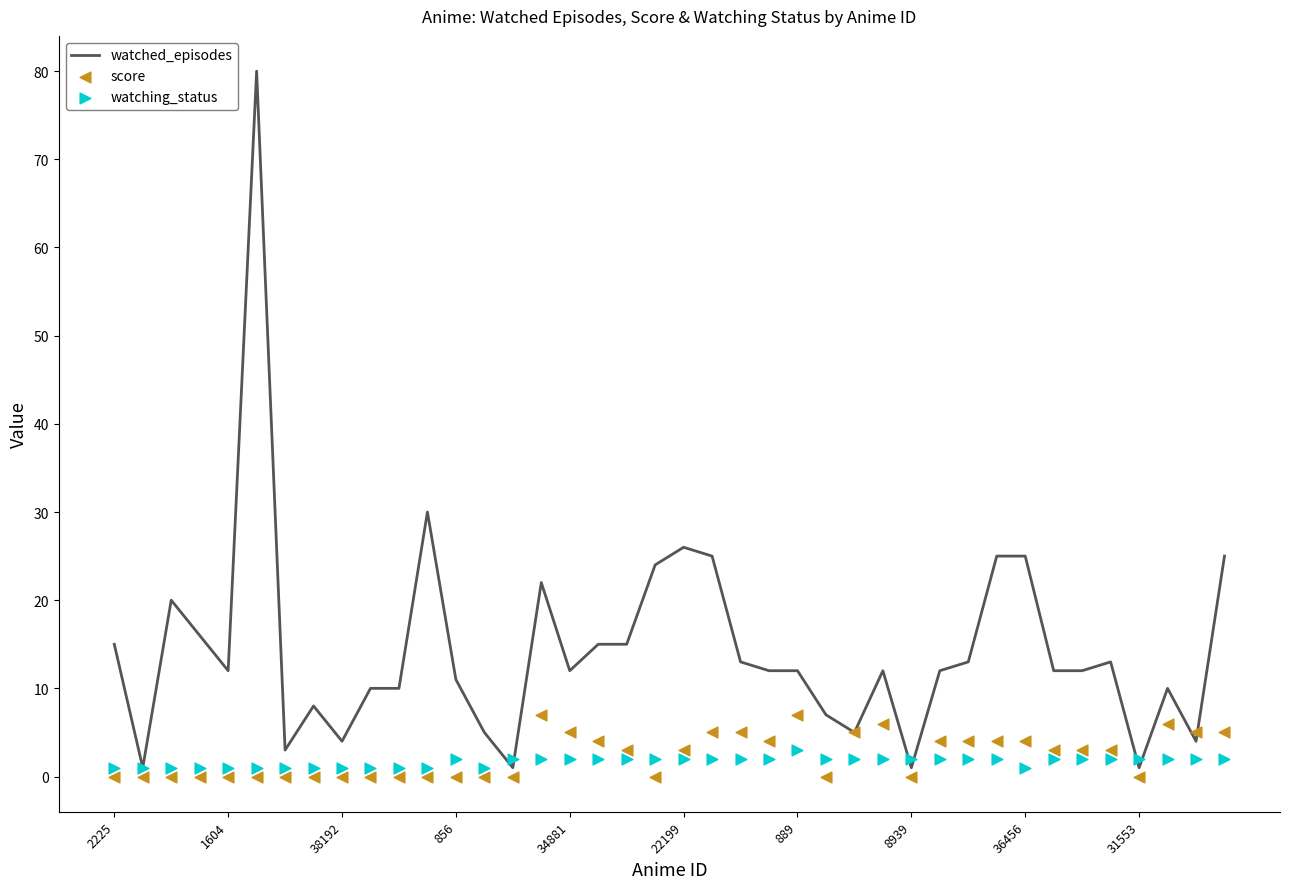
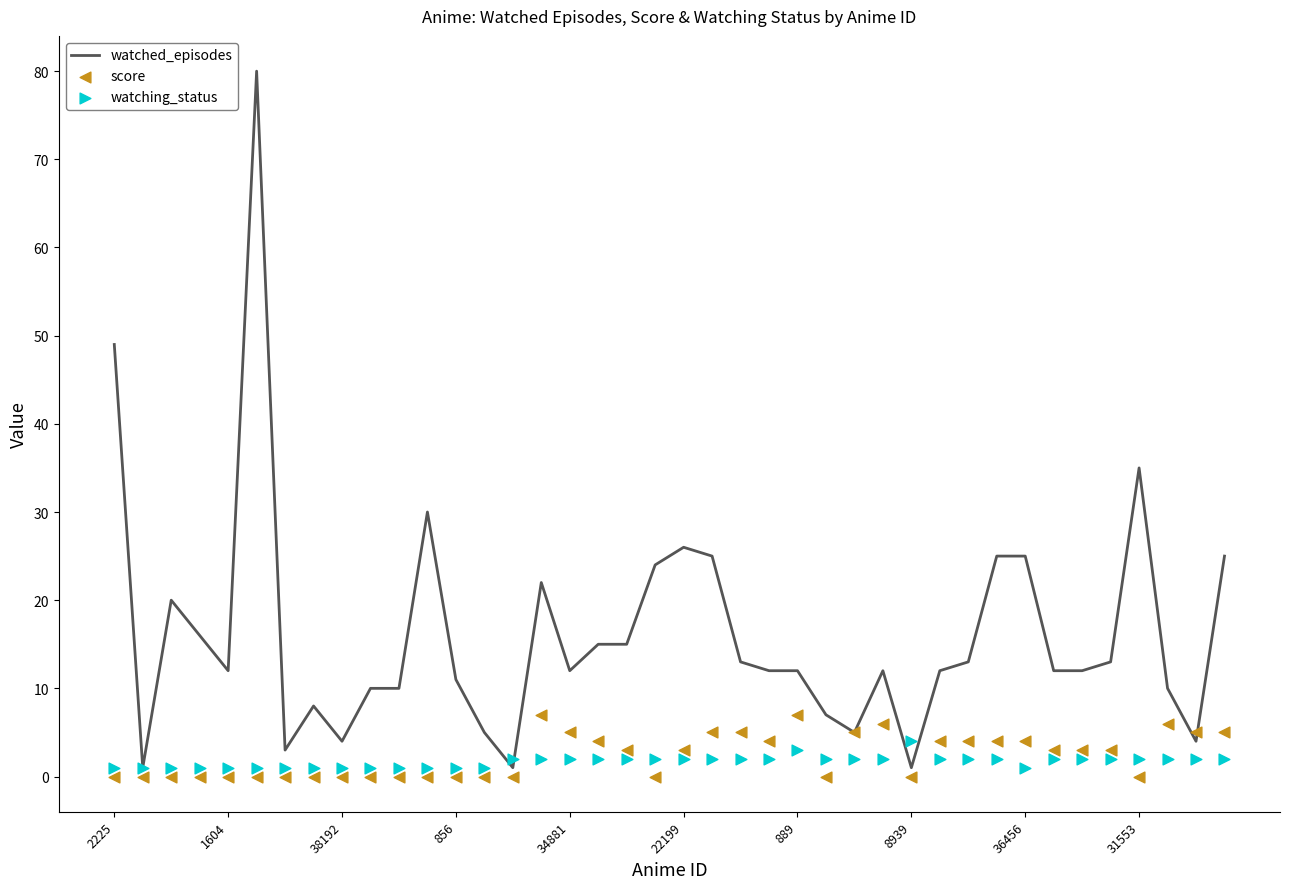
watched_episodes, 2225: 15 -> 49
watching_status, 856: 2 -> 1
watching_status, 8939: 2 -> 4
watched_episodes, 31553: 1 -> 35
